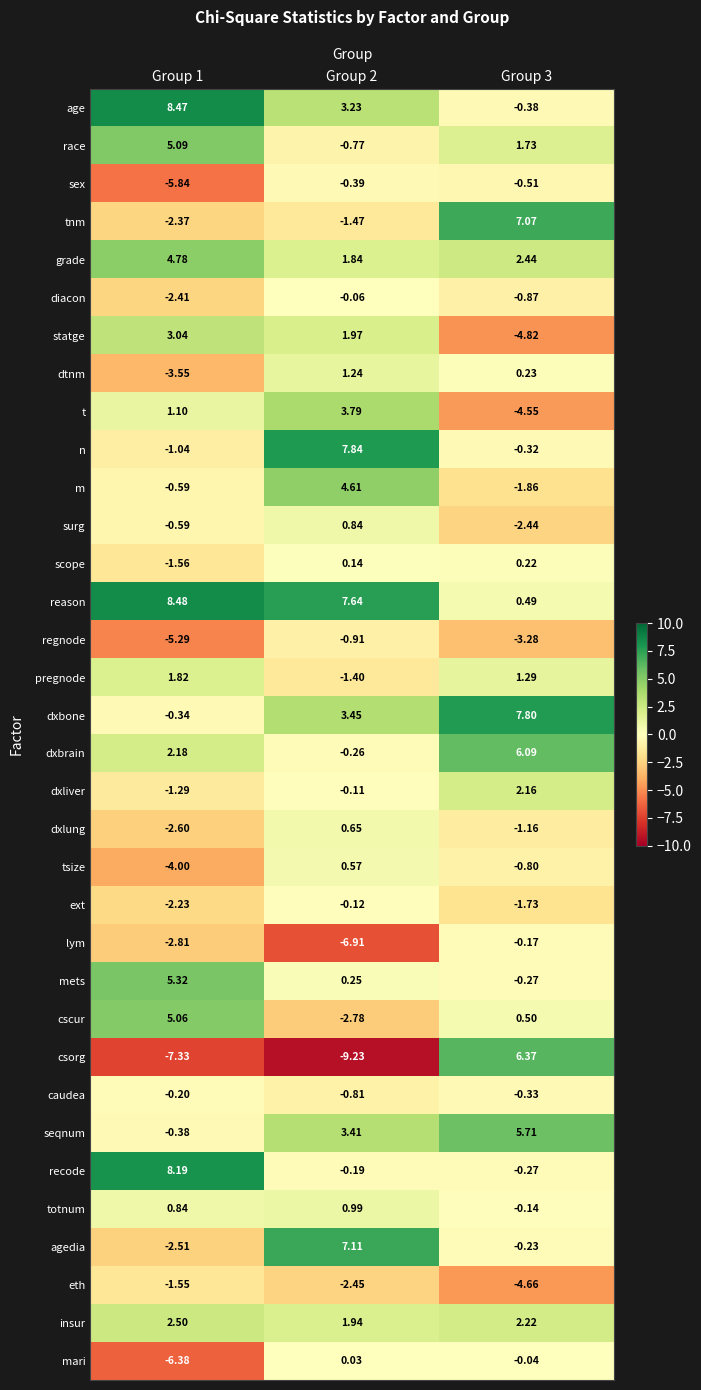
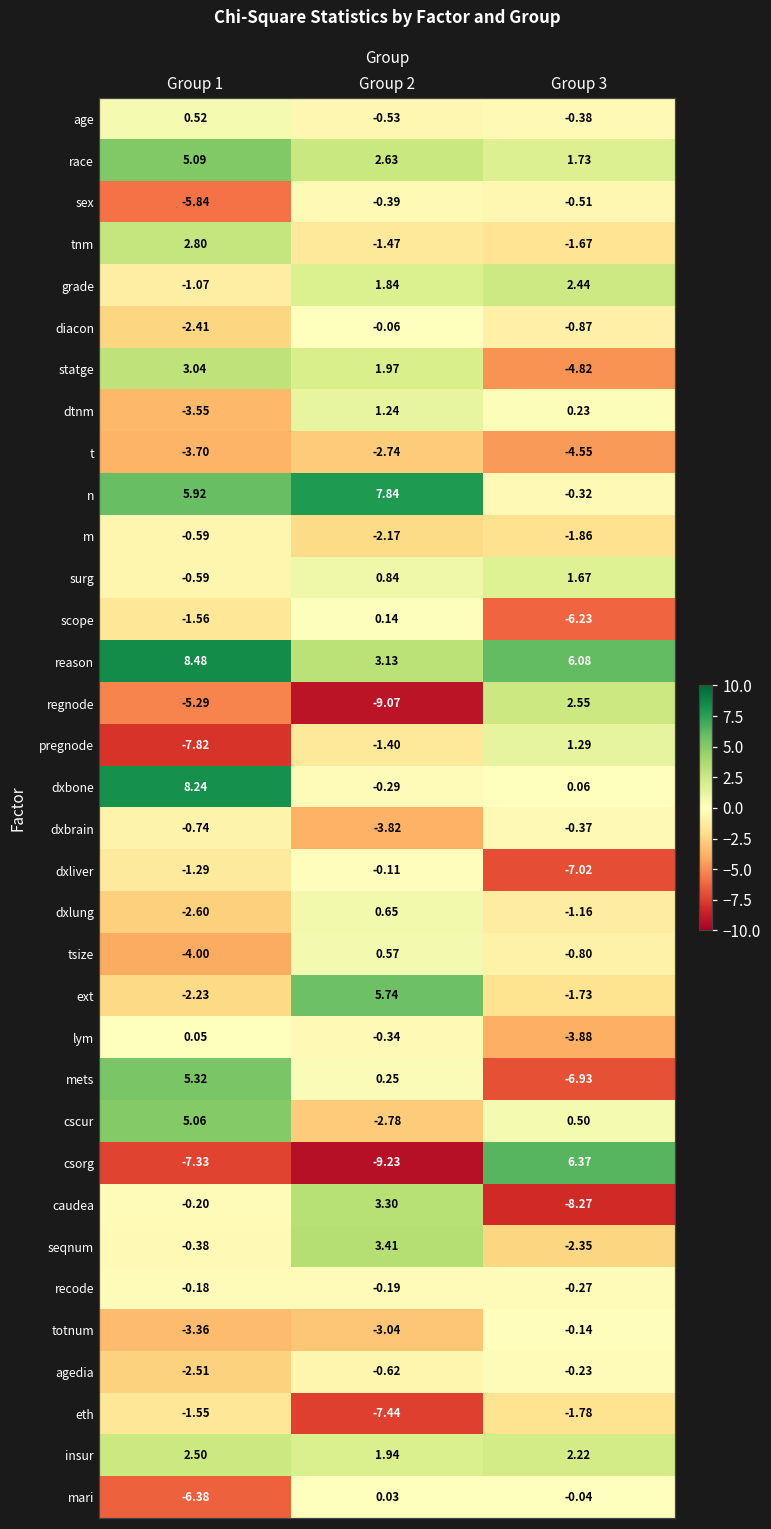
age, Group 1: 8.47 -> 0.52
age, Group 2: 3.23 -> -0.53
race, Group 2: -0.77 -> 2.63
tnm, Group 1: -2.37 -> 2.80
tnm, Group 3: 7.07 -> -1.67
grade, Group 1: 4.78 -> -1.07
t, Group 1: 1.10 -> -3.70
t, Group 2: 3.79 -> -2.74
n, Group 1: -1.04 -> 5.92
m, Group 2: 4.61 -> -2.17
surg, Group 3: -2.44 -> 1.67
scope, Group 3: 0.22 -> -6.23
reason, Group 2: 7.64 -> 3.13
reason, Group 3: 0.49 -> 6.08
regnode, Group 2: -0.91 -> -9.07
regnode, Group 3: -3.28 -> 2.55
pregnode, Group 1: 1.82 -> -7.82
dxbone, Group 1: -0.34 -> 8.24
dxbone, Group 2: 3.45 -> -0.29
dxbone, Group 3: 7.80 -> 0.06
dxbrain, Group 1: 2.18 -> -0.74
dxbrain, Group 2: -0.26 -> -3.82
dxbrain, Group 3: 6.09 -> -0.37
dxliver, Group 3: 2.16 -> -7.02
ext, Group 2: -0.12 -> 5.74
lym, Group 1: -2.81 -> 0.05
lym, Group 2: -6.91 -> -0.34
lym, Group 3: -0.17 -> -3.88
mets, Group 3: -0.27 -> -6.93
caudea, Group 2: -0.81 -> 3.30
caudea, Group 3: -0.33 -> -8.27
seqnum, Group 3: 5.71 -> -2.35
recode, Group 1: 8.19 -> -0.18
totnum, Group 1: 0.84 -> -3.36
totnum, Group 2: 0.99 -> -3.04
agedia, Group 2: 7.11 -> -0.62
eth, Group 2: -2.45 -> -7.44
eth, Group 3: -4.66 -> -1.78
